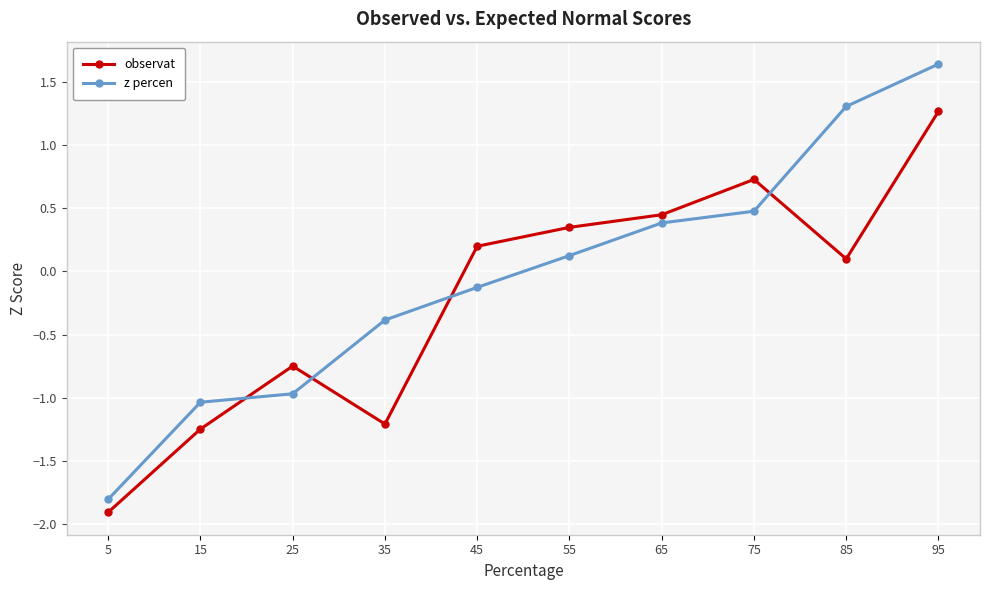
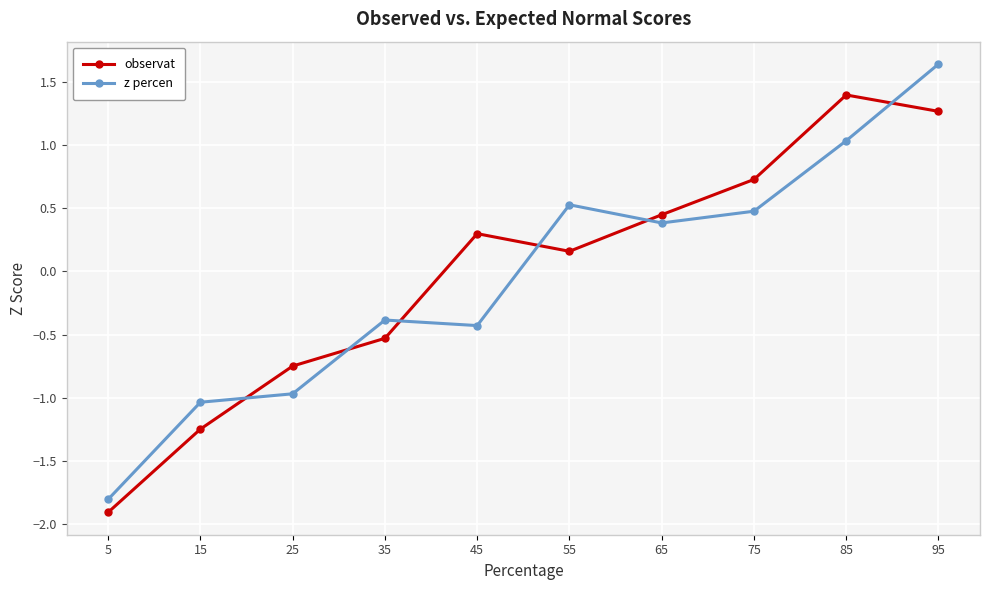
observat, 35: -1.21 -> -0.53
observat, 45: 0.2 -> 0.3
z percen, 45: -0.13 -> -0.43
observat, 55: 0.35 -> 0.16
z percen, 55: 0.13 -> 0.53
observat, 85: 0.1 -> 1.4
z percen, 85: 1.31 -> 1.04
